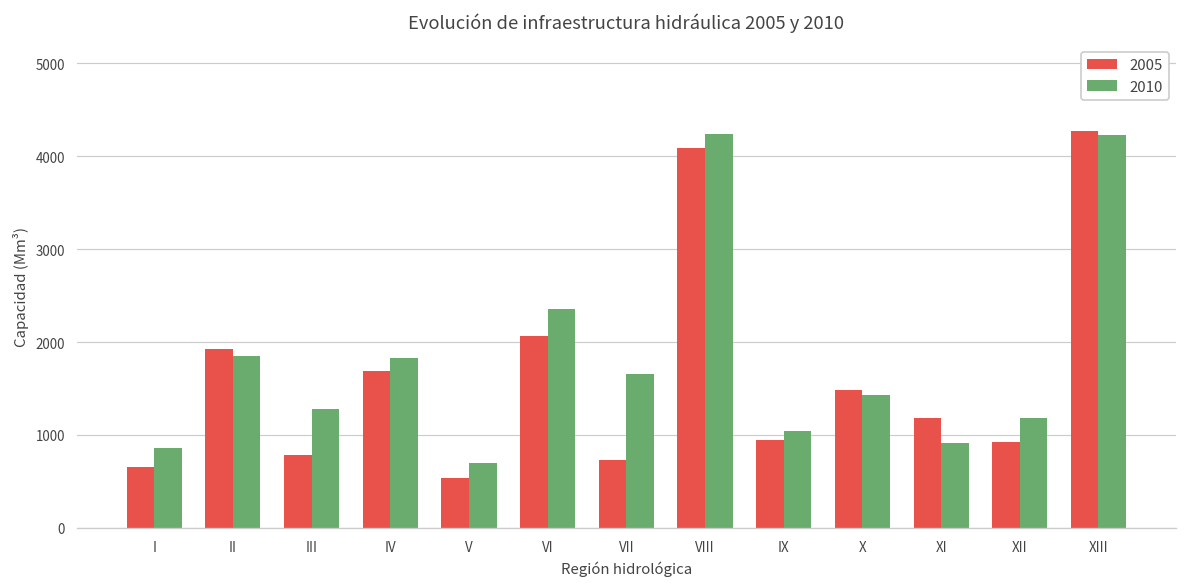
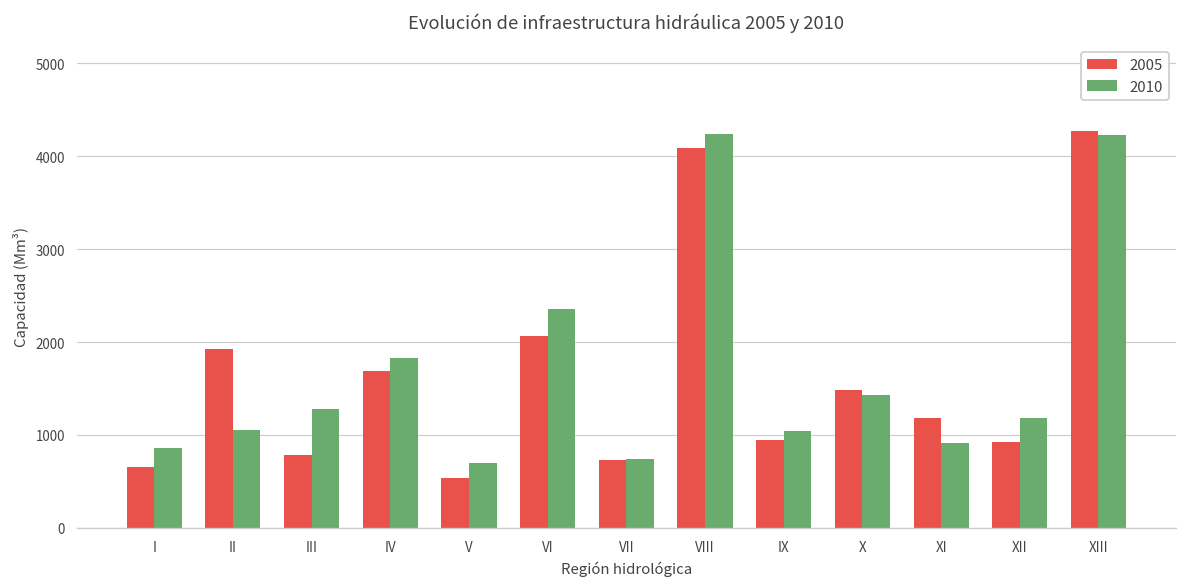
2010, II: 1800 -> 1100
2010, VII: 1700 -> 700
